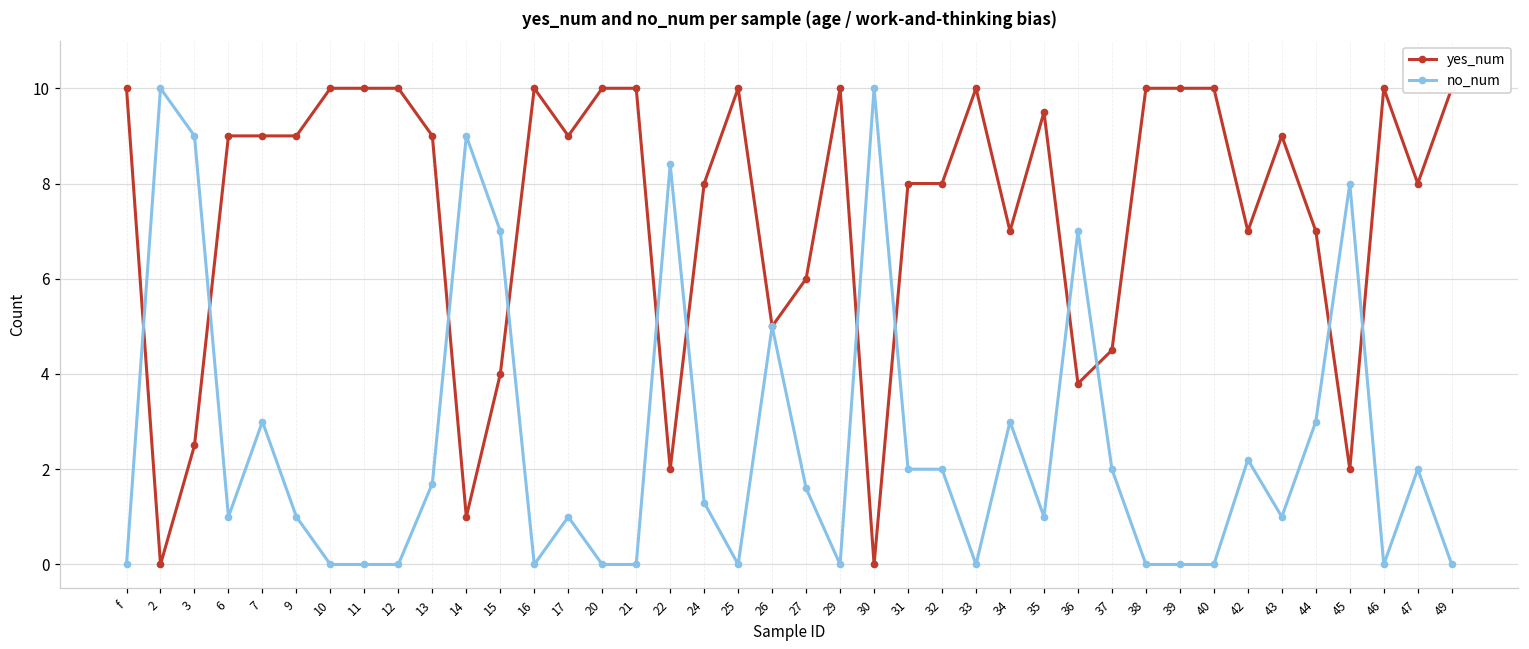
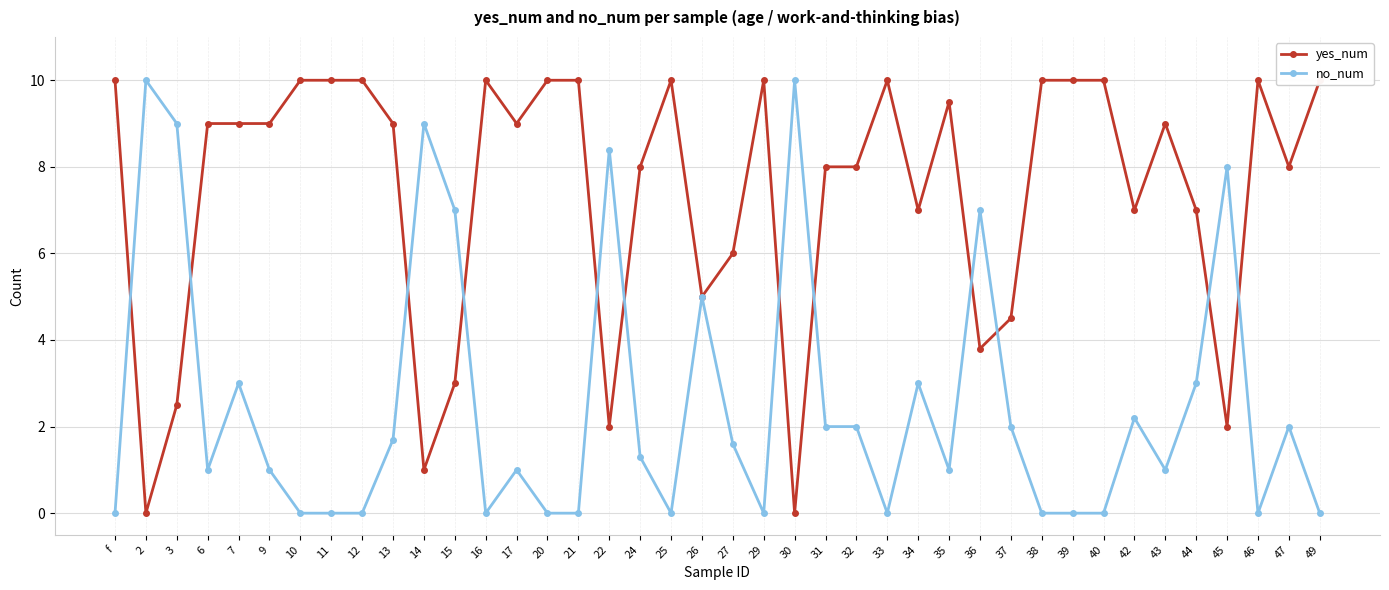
yes_num, 15: 4 -> 3
